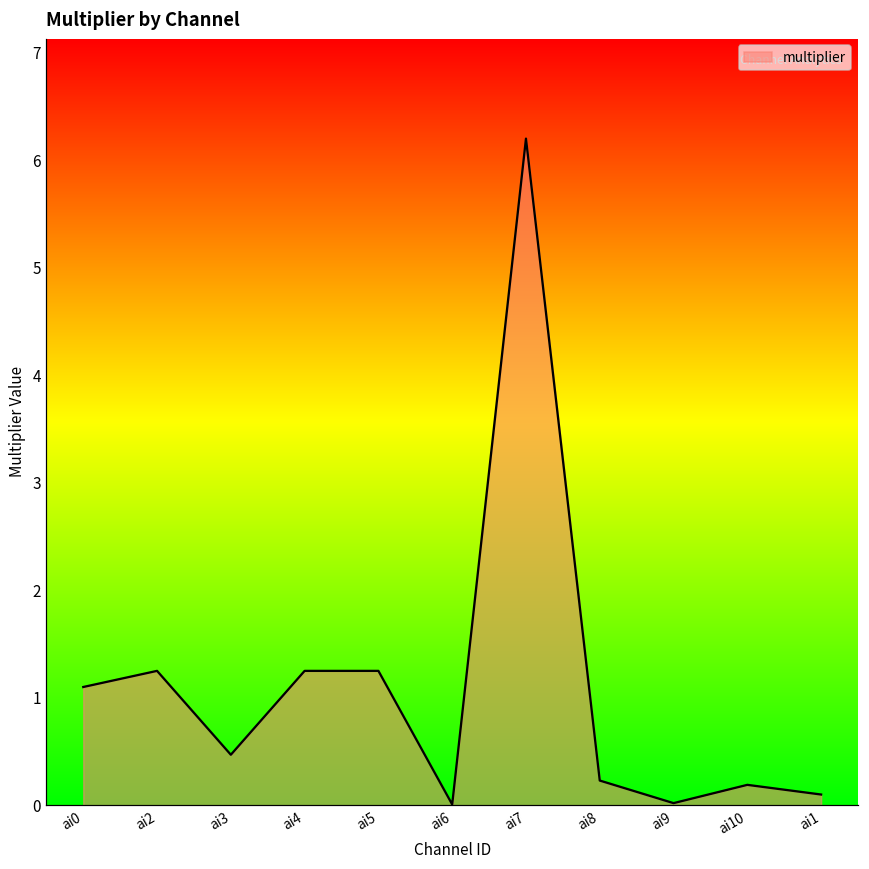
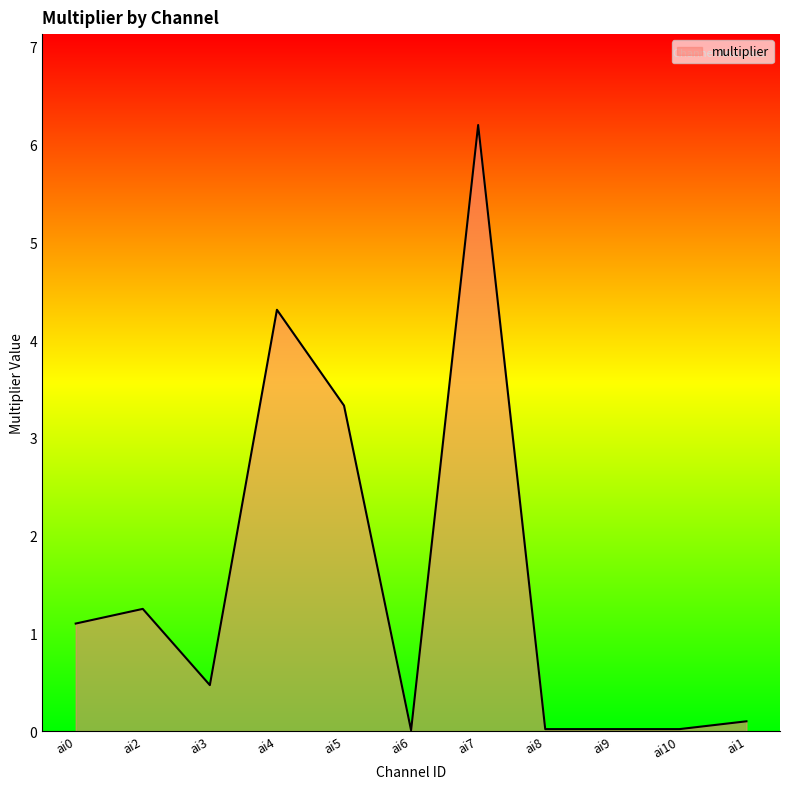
ai4: 1.3 -> 4.3
ai5: 1.3 -> 3.3
ai8: 0.2 -> 0.0
ai10: 0.2 -> 0.0
